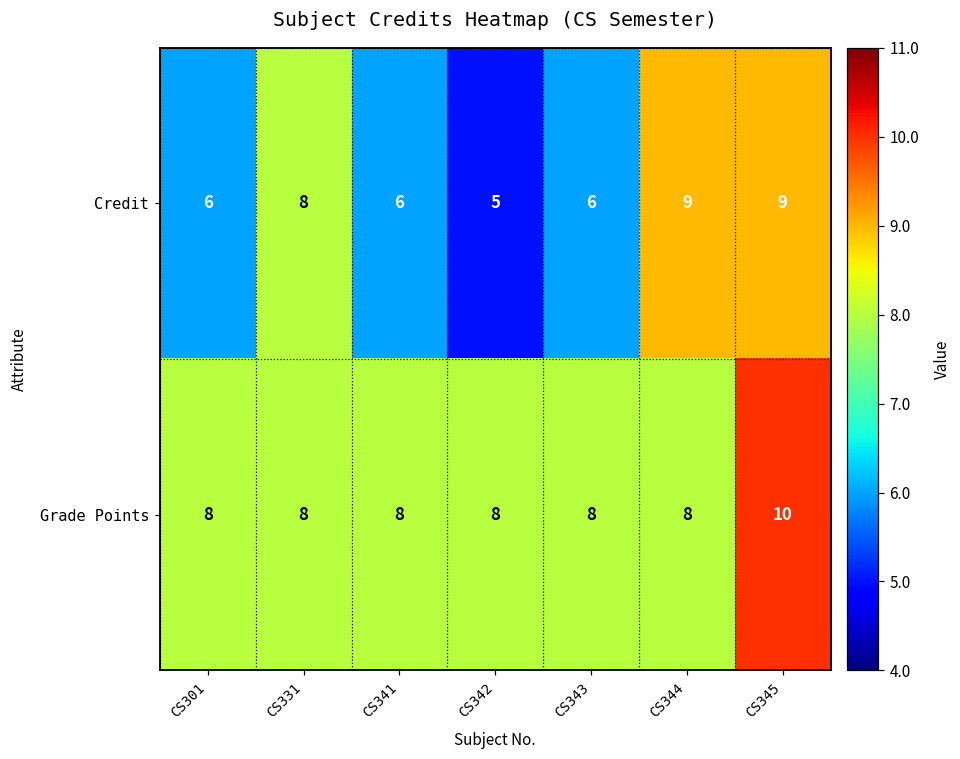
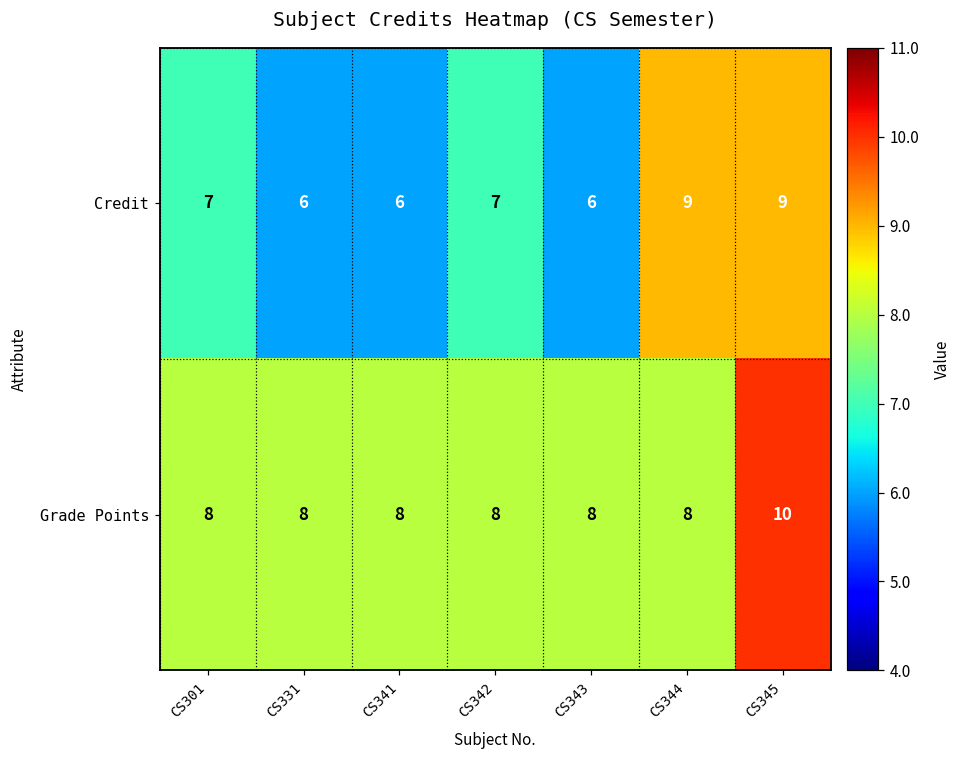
Credit, CS301: 6 -> 7
Credit, CS331: 8 -> 6
Credit, CS342: 5 -> 7
